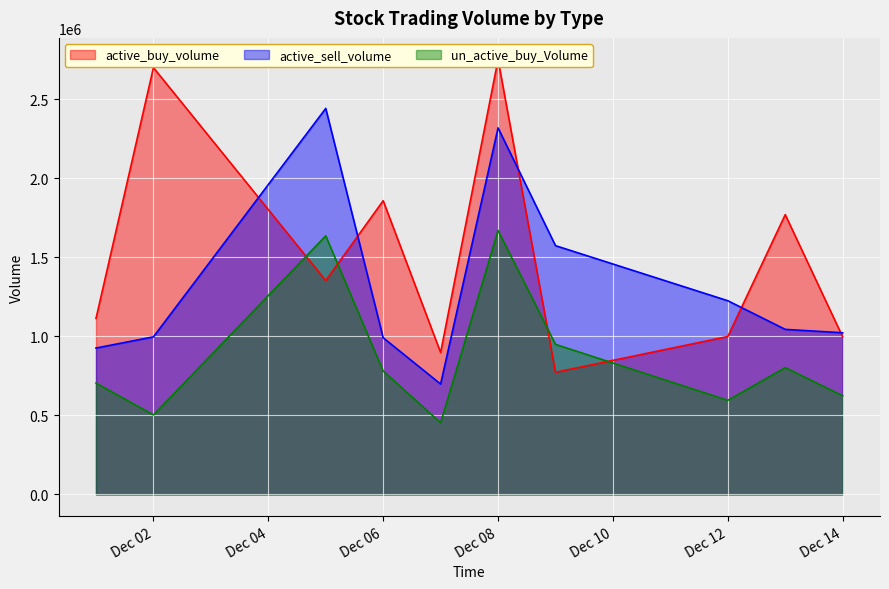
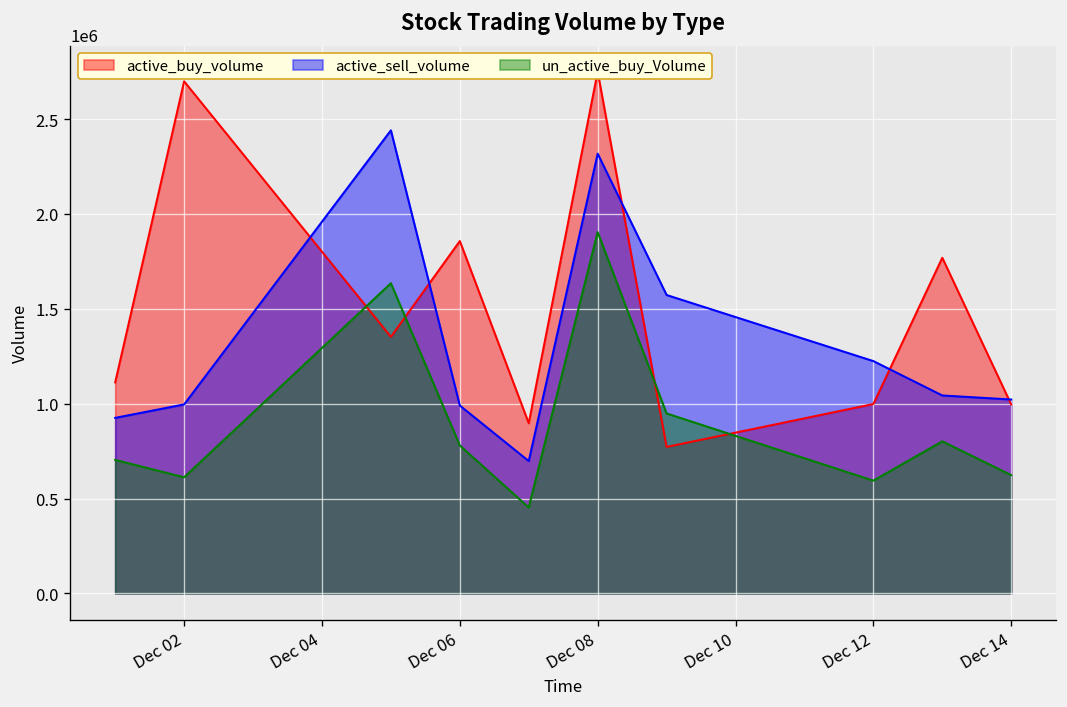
un_active_buy_Volume, Dec 02: 500000 -> 610000
un_active_buy_Volume, Dec 08: 1670000 -> 1900000
